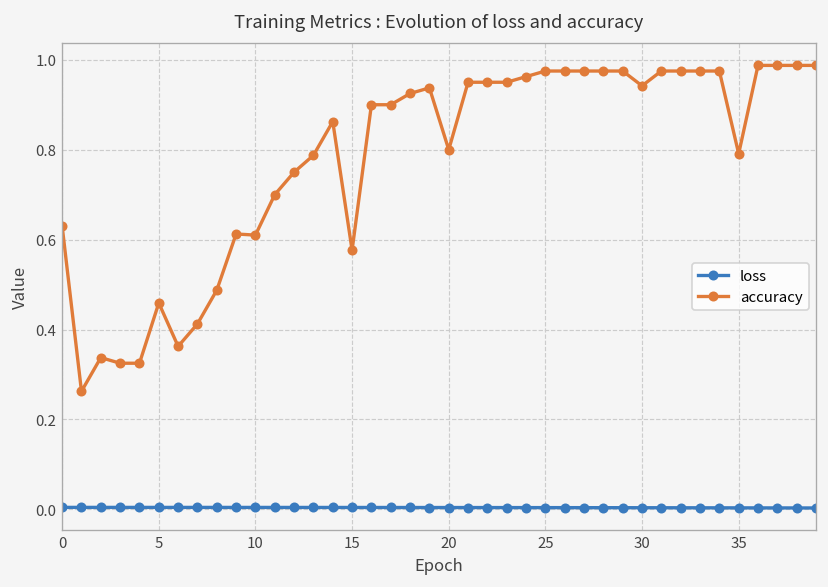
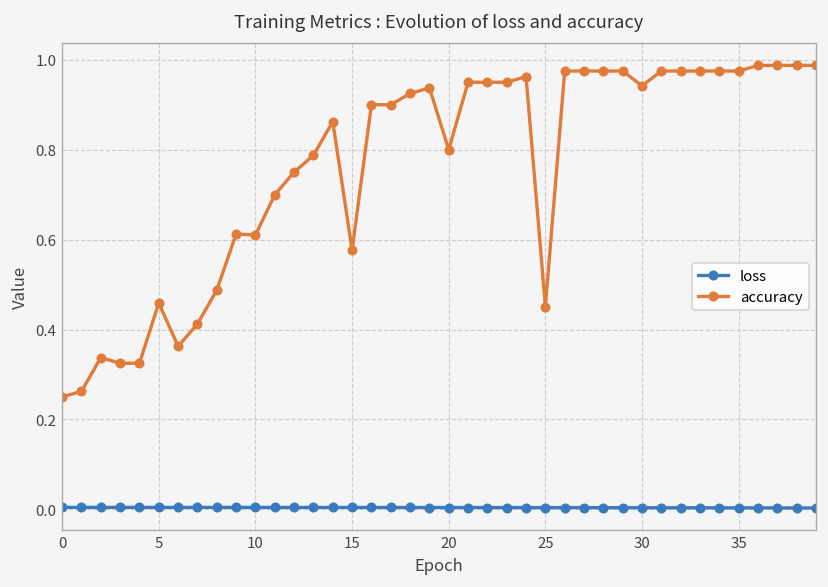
accuracy, 0: 0.63 -> 0.25
accuracy, 25: 0.98 -> 0.45
accuracy, 35: 0.79 -> 0.98
